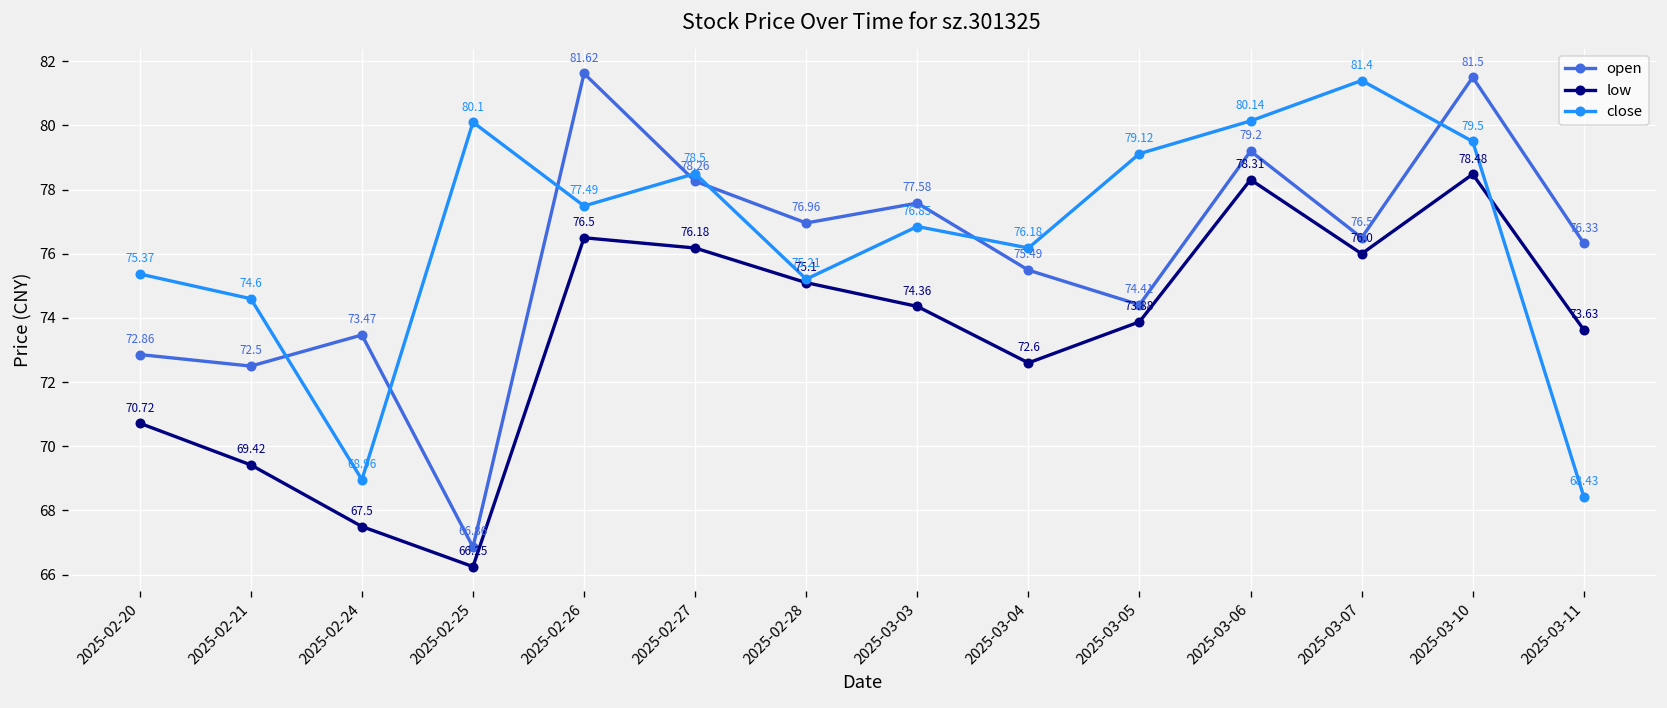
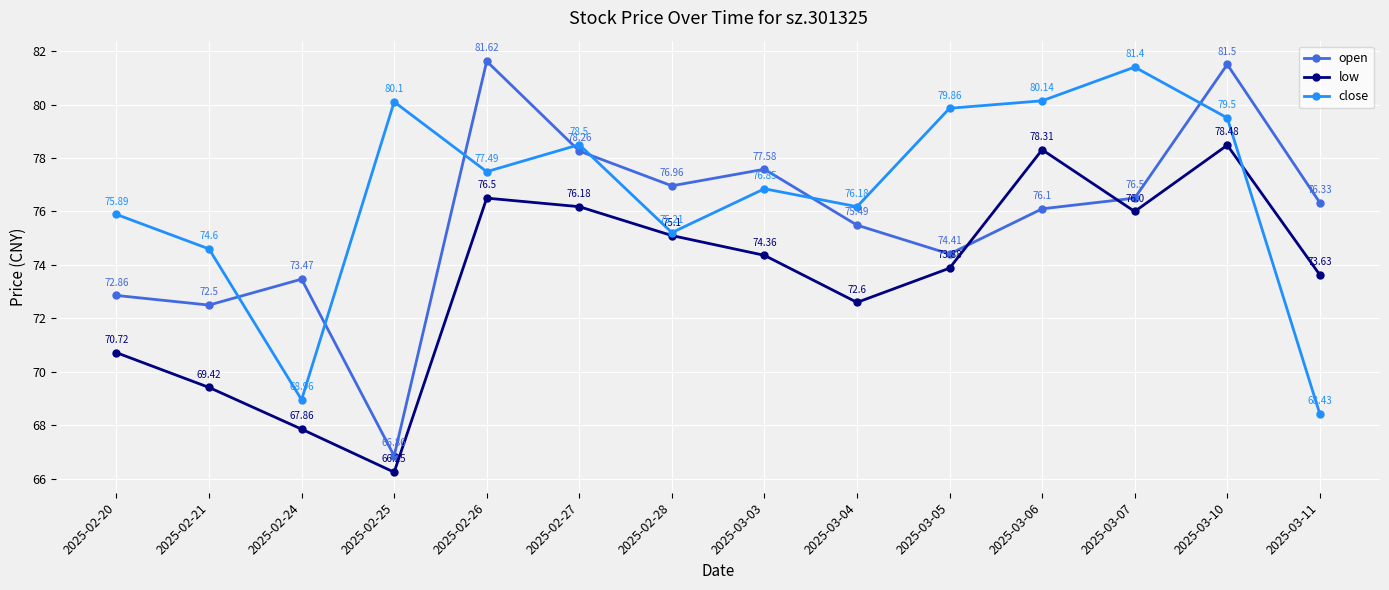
close, 2025-02-20: 75.37 -> 75.89
low, 2025-02-24: 67.5 -> 67.86
close, 2025-03-05: 79.12 -> 79.86
open, 2025-03-06: 79.2 -> 76.1
